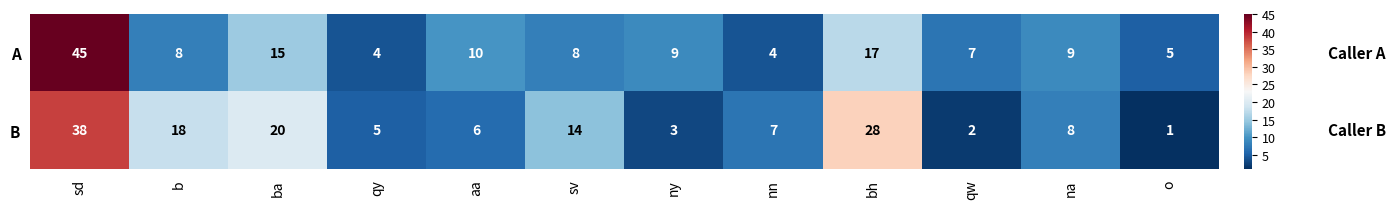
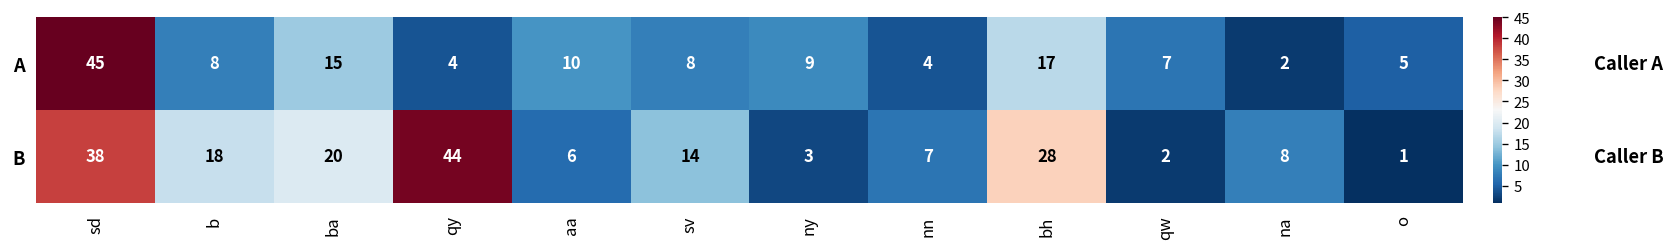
A, na: 9 -> 2
B, qy: 5 -> 44
